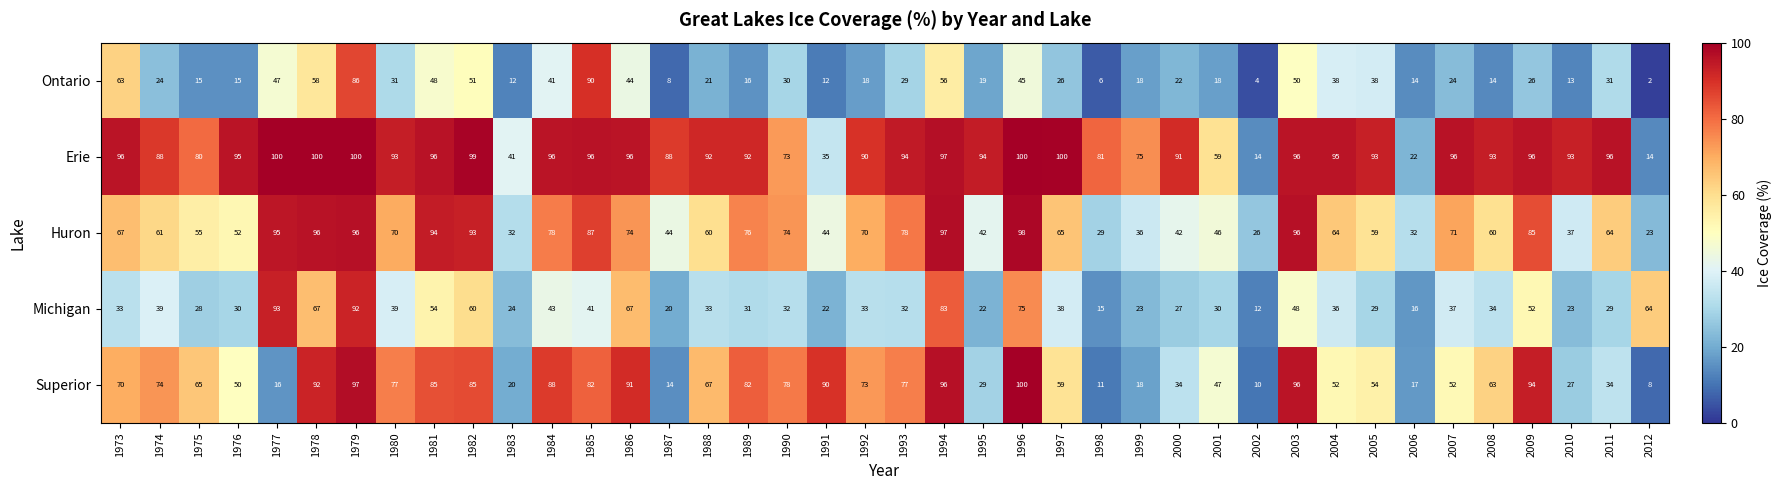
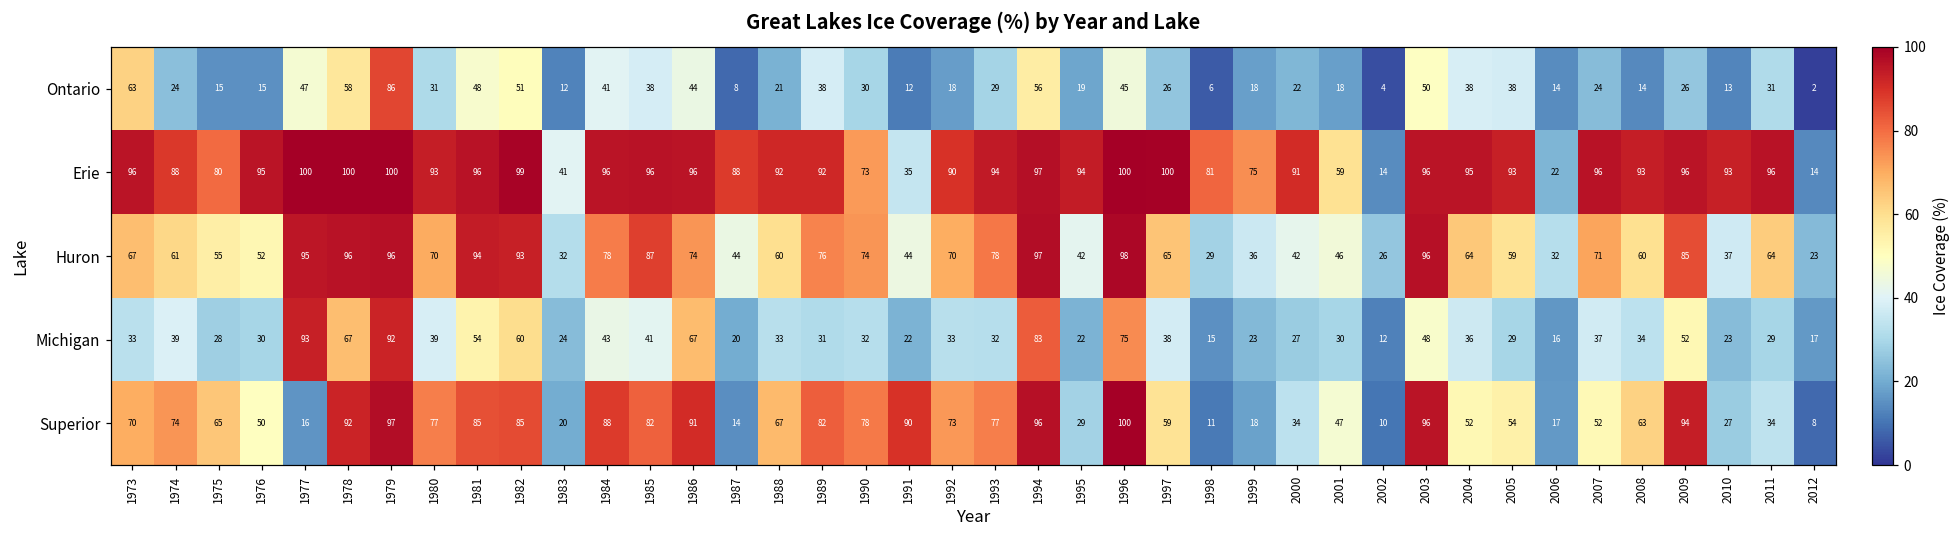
Ontario, 1985: 90 -> 38
Ontario, 1989: 16 -> 38
Michigan, 2012: 64 -> 17
